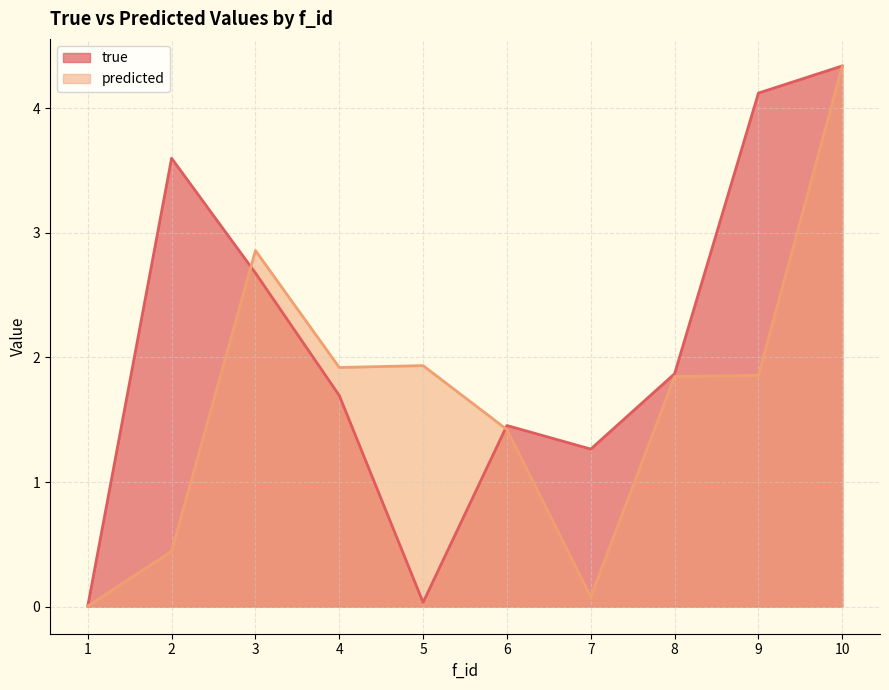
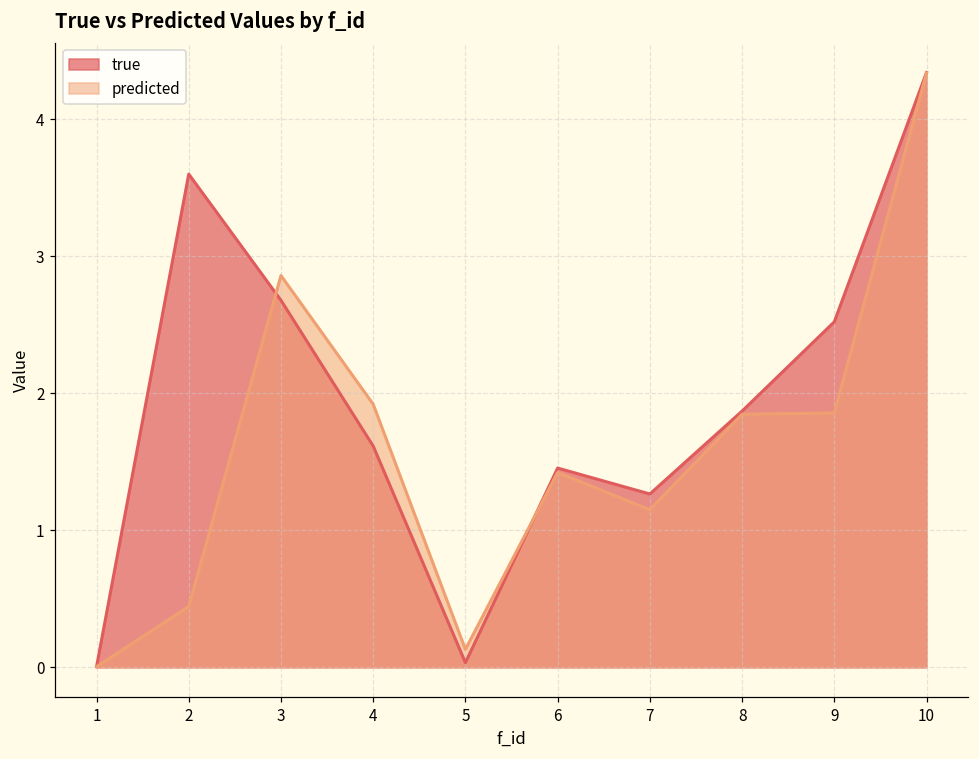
true, 4: 1.69 -> 1.61
predicted, 5: 1.93 -> 0.13
predicted, 7: 0.08 -> 1.15
true, 9: 4.12 -> 2.52
